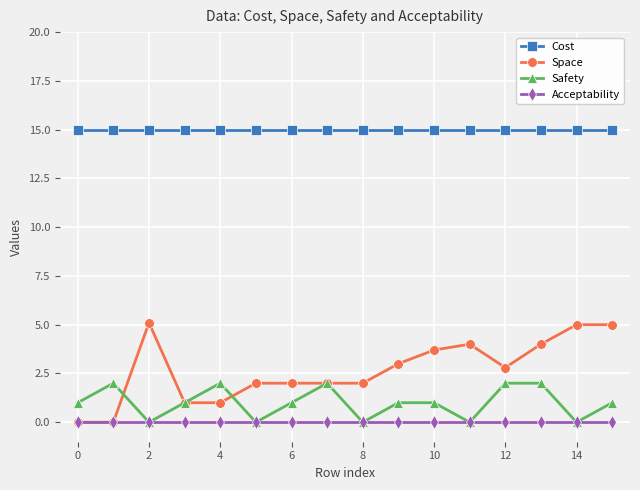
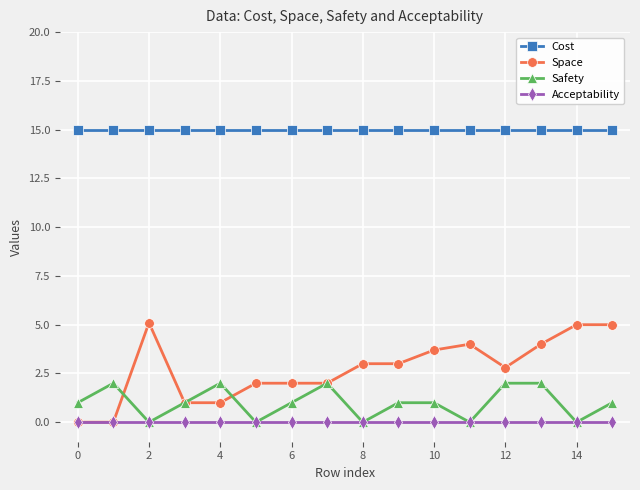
Space, 8: 2 -> 3
